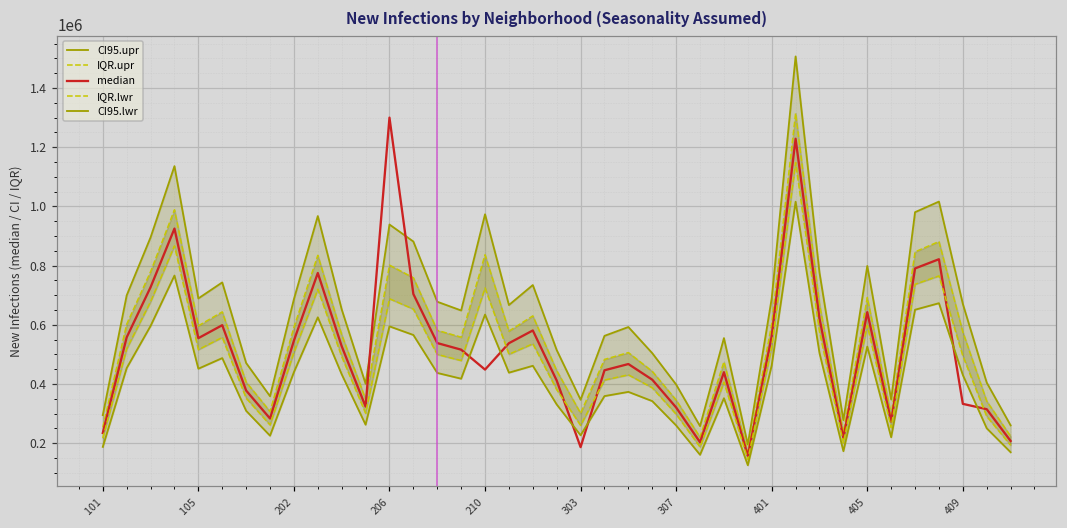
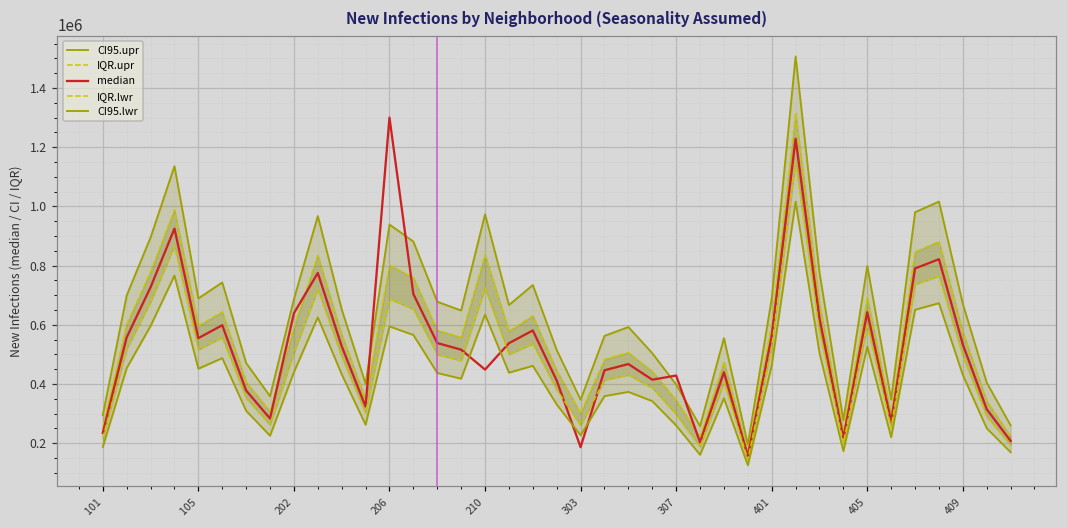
median, 202: 550000 -> 640000
median, 307: 320000 -> 430000
median, 409: 330000 -> 530000
